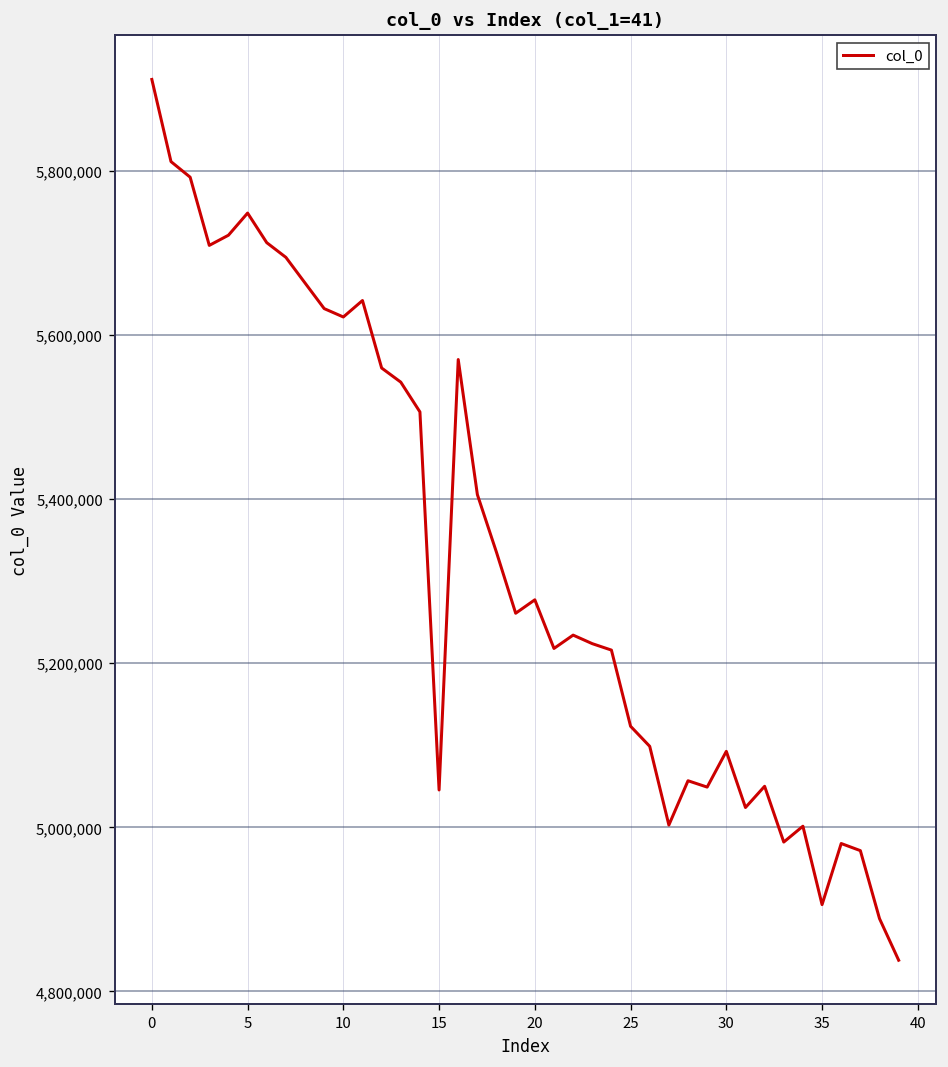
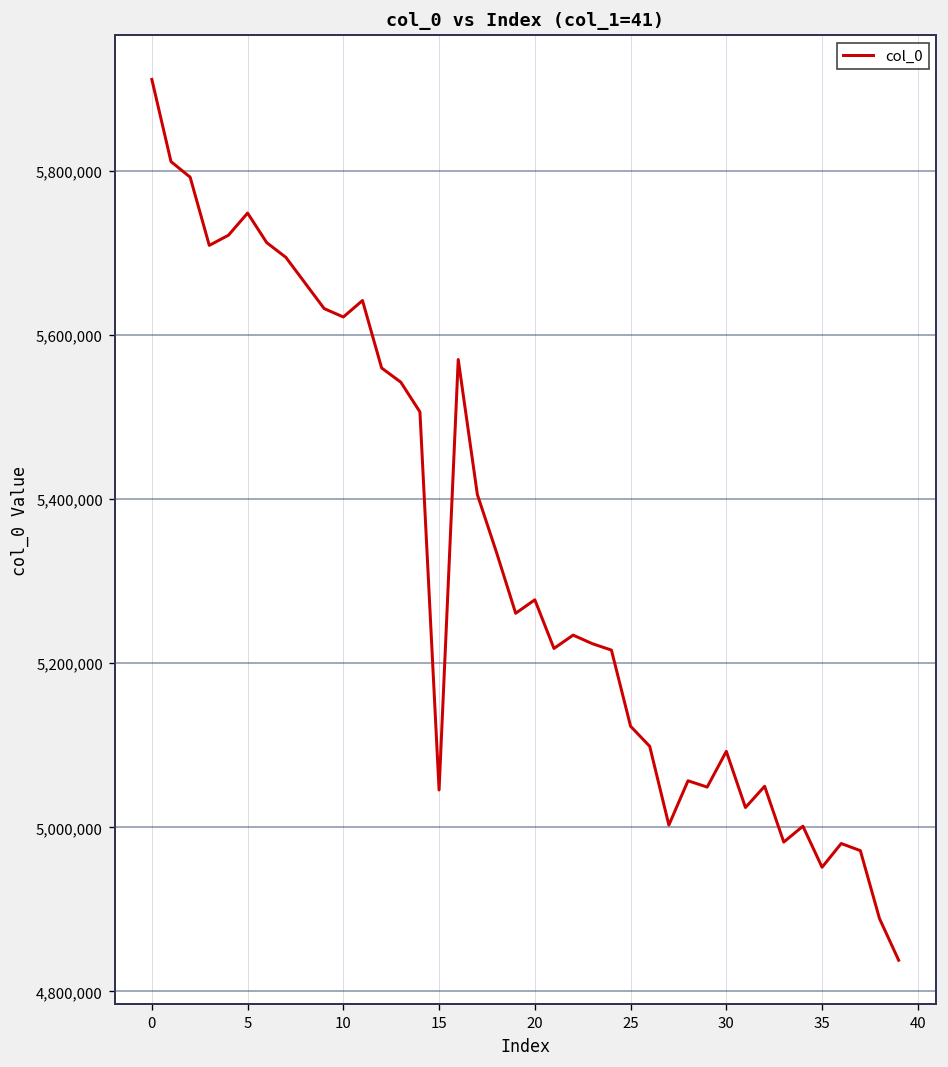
35: 4,910,000 -> 4,950,000
